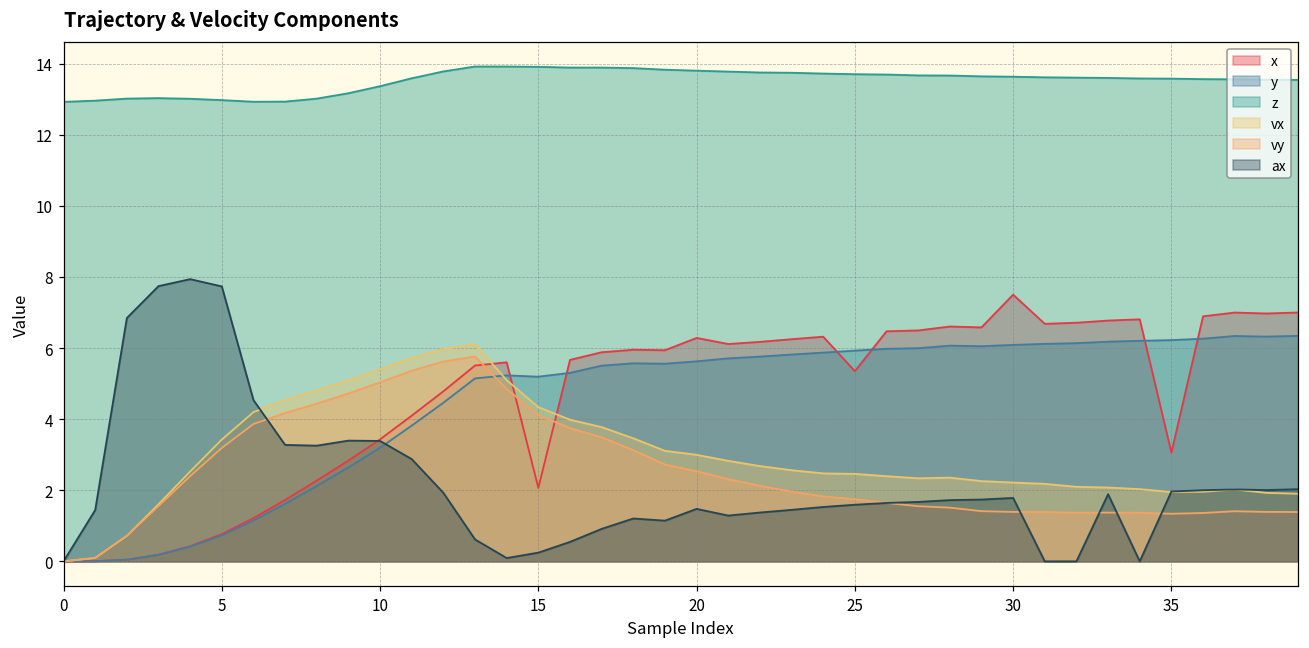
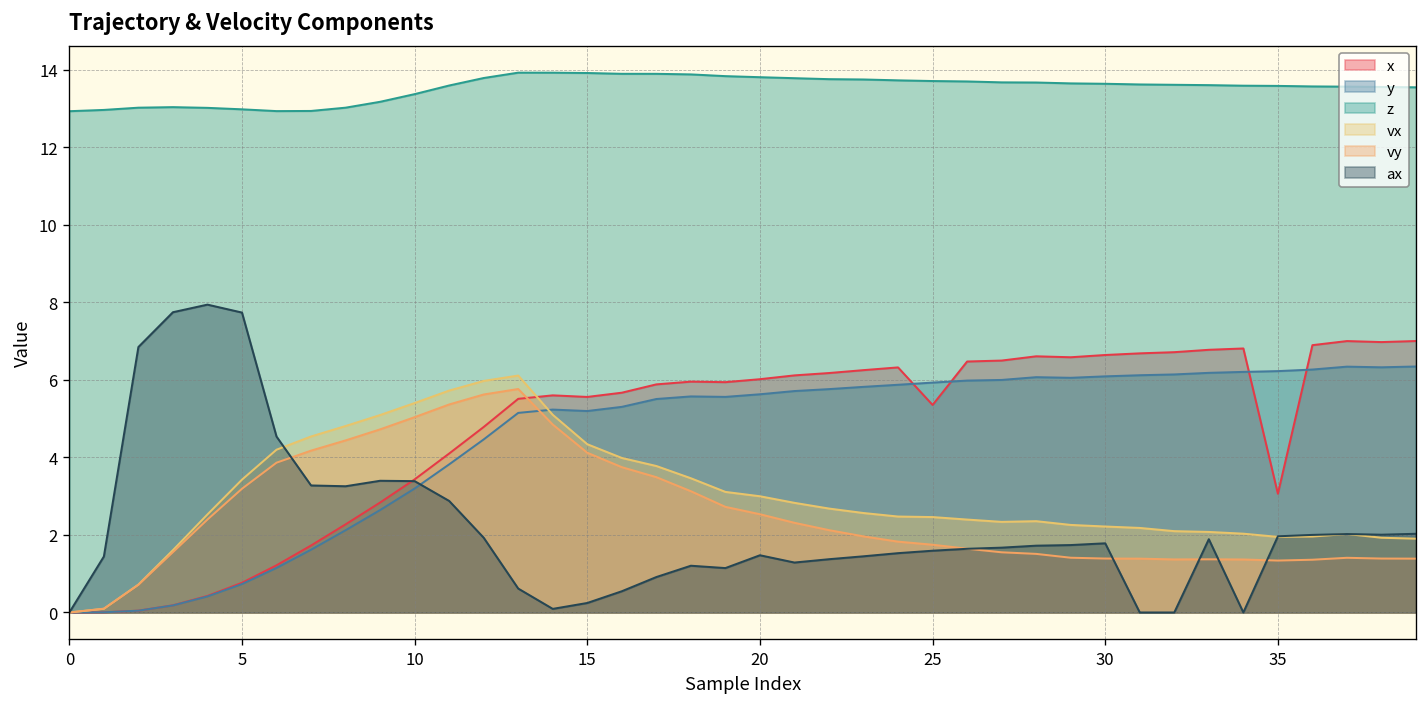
x, 15: 2.1 -> 5.6
x, 20: 6.3 -> 6.0
x, 30: 7.5 -> 6.6
